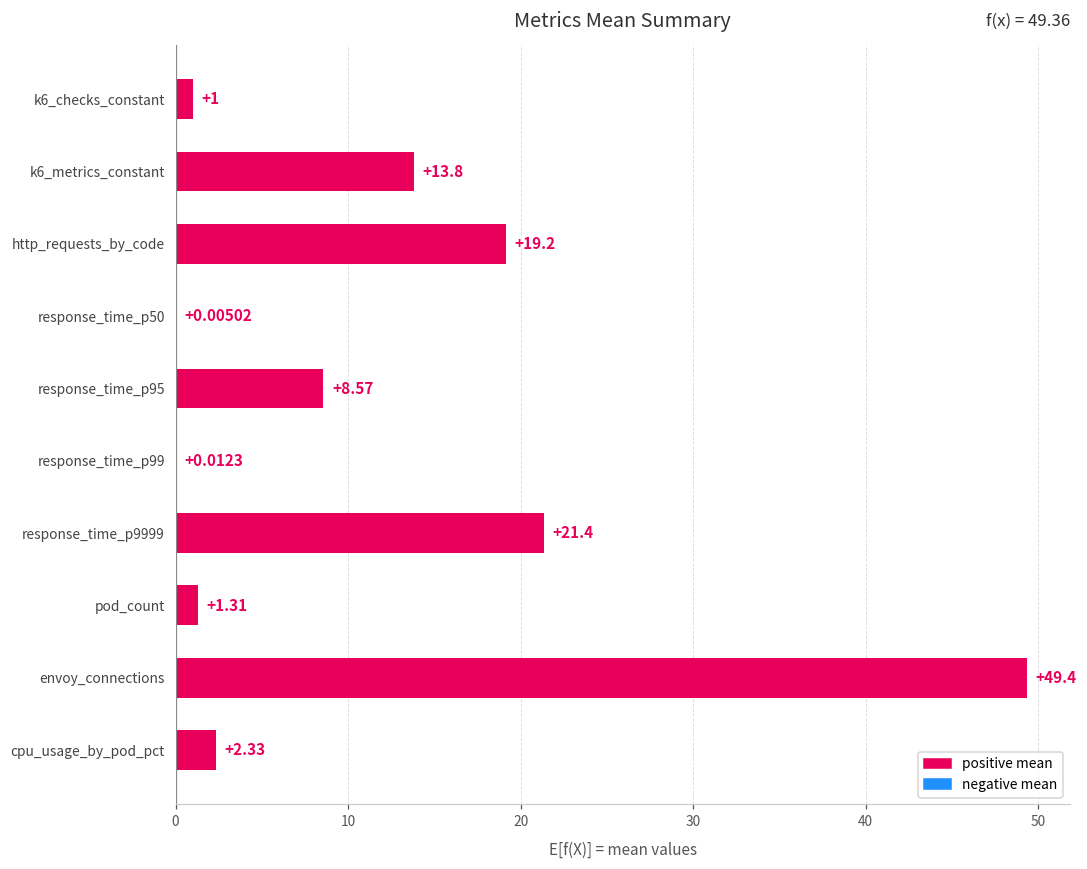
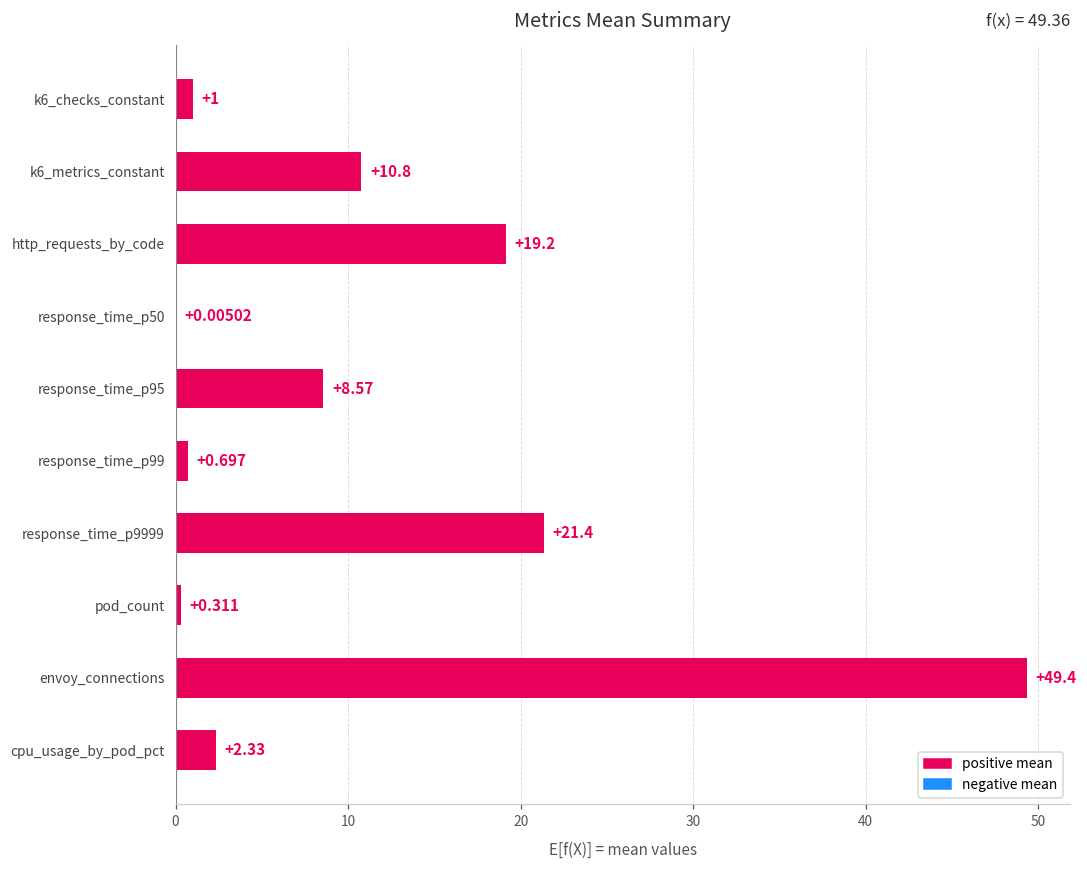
k6_metrics_constant: +13.8 -> +10.8
response_time_p99: +0.0123 -> +0.697
pod_count: +1.31 -> +0.311
